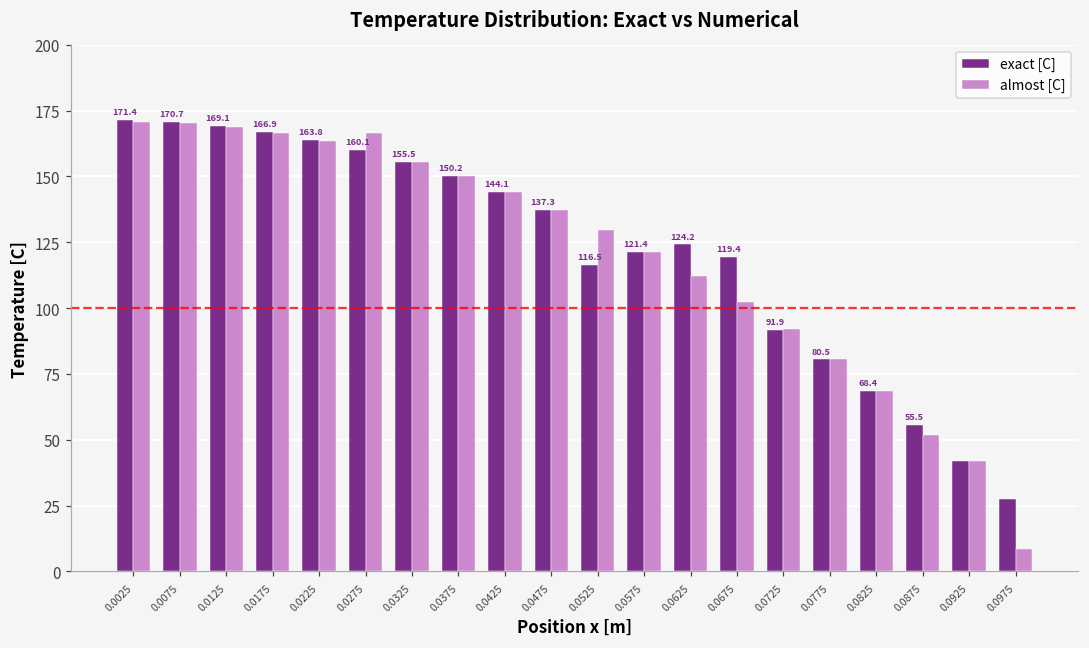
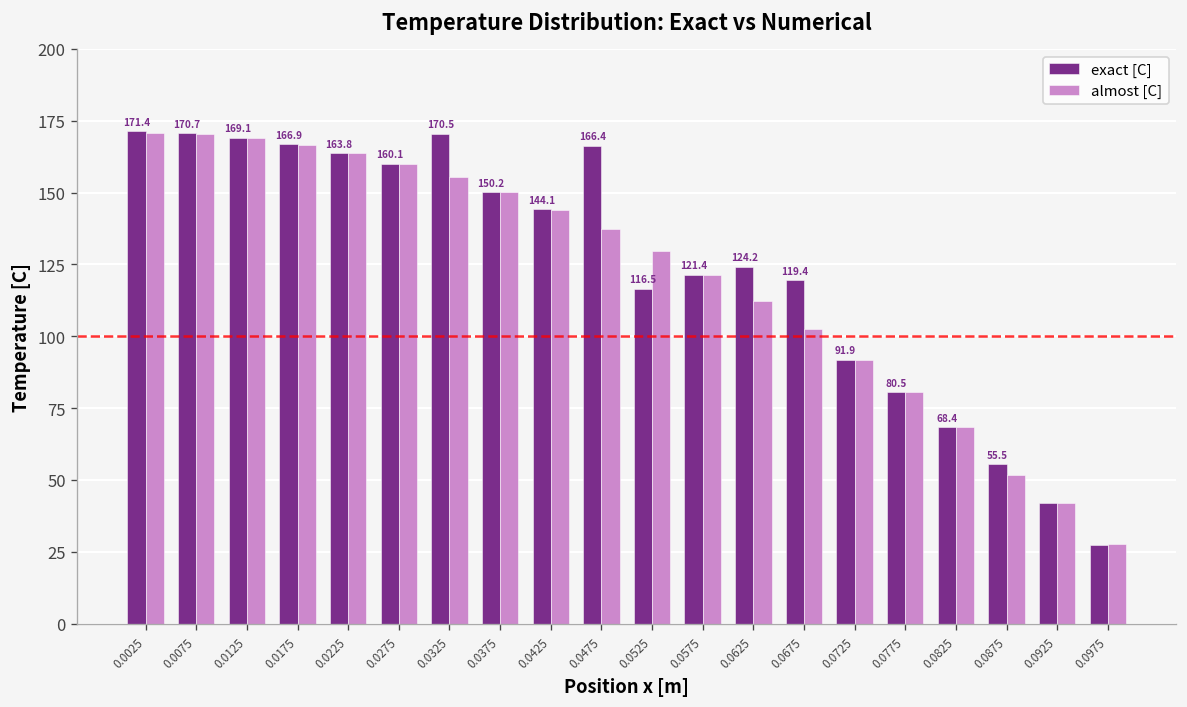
almost [C], 0.0275: 166 -> 160
exact [C], 0.0325: 155.5 -> 170.5
exact [C], 0.0475: 137.3 -> 166.4
almost [C], 0.0975: 8 -> 28
